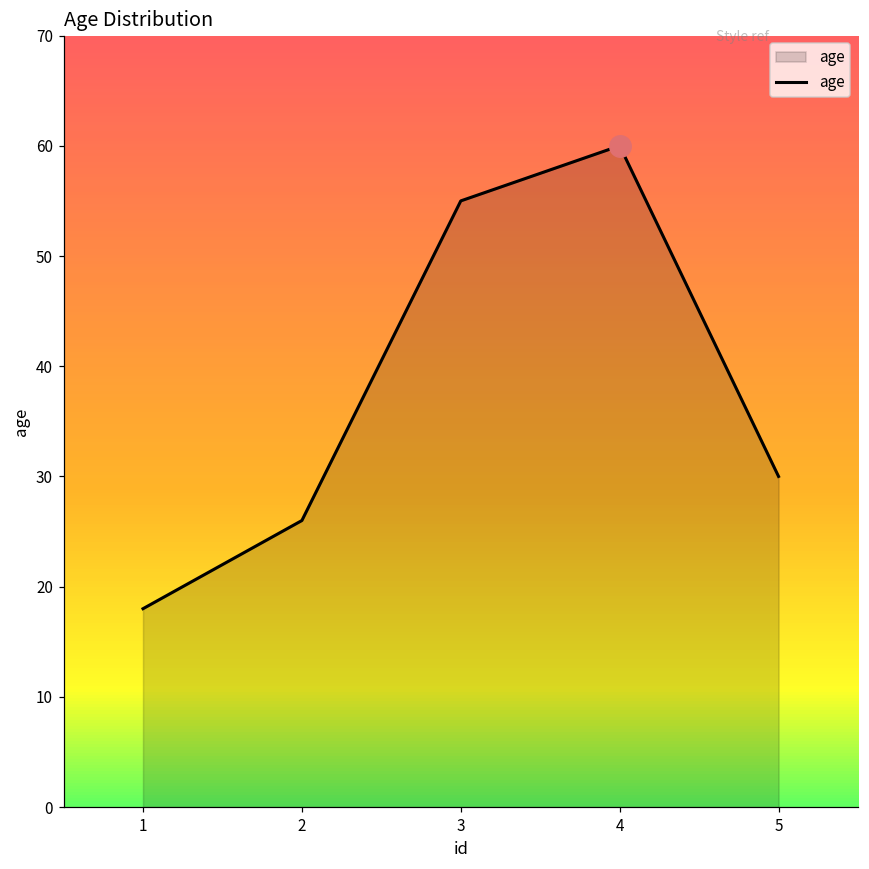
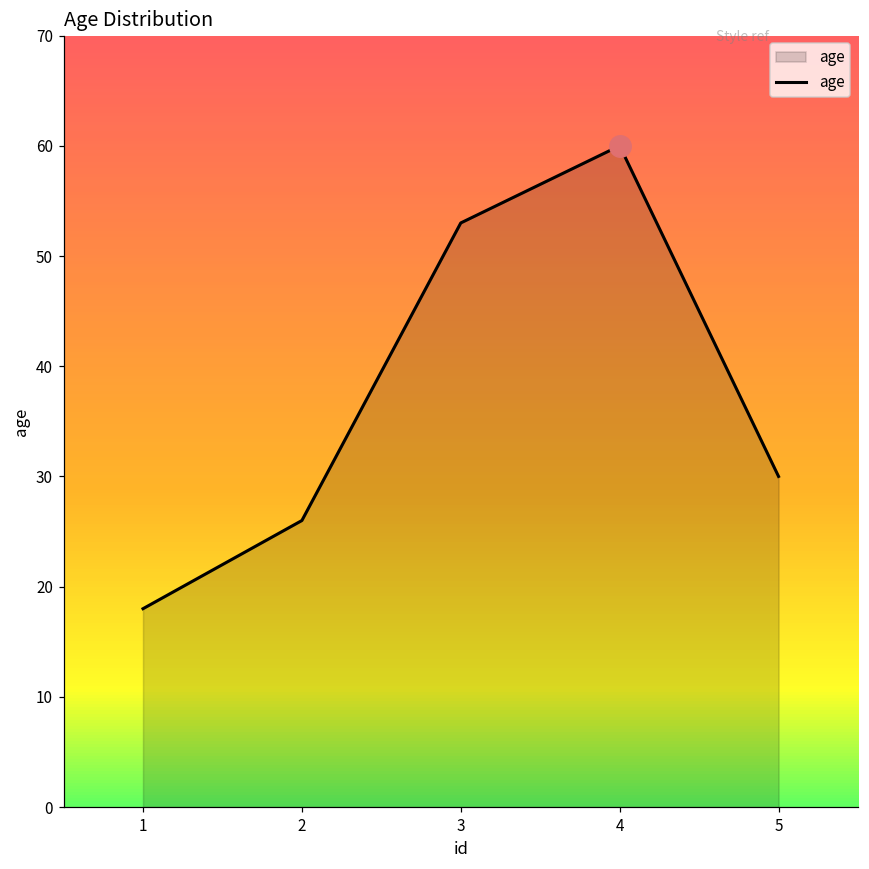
age, 3: 55 -> 53
